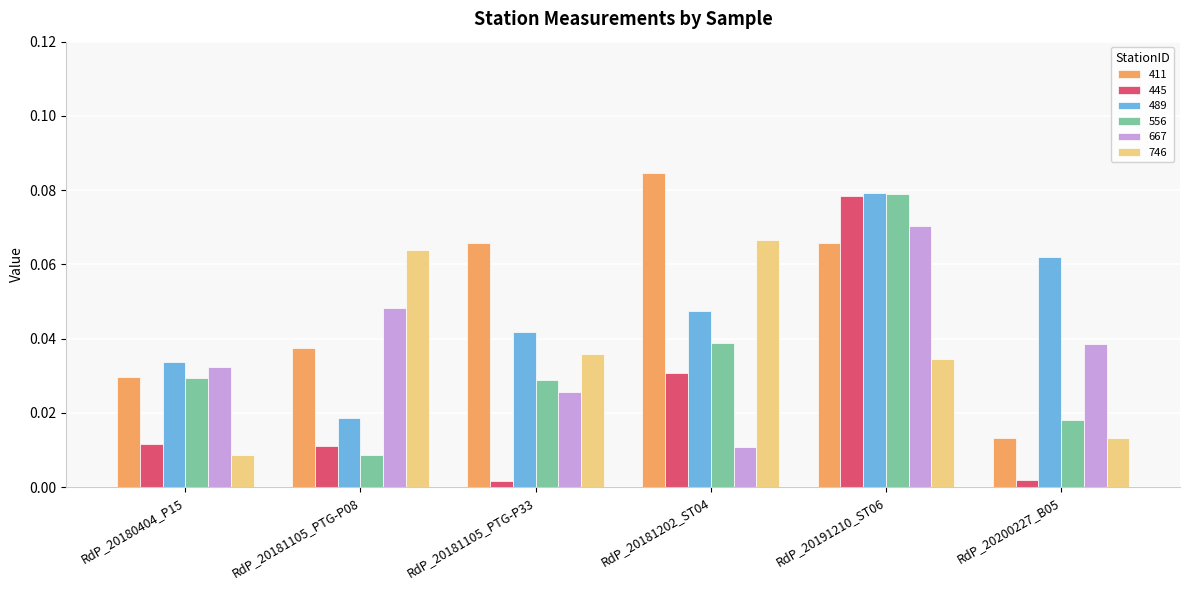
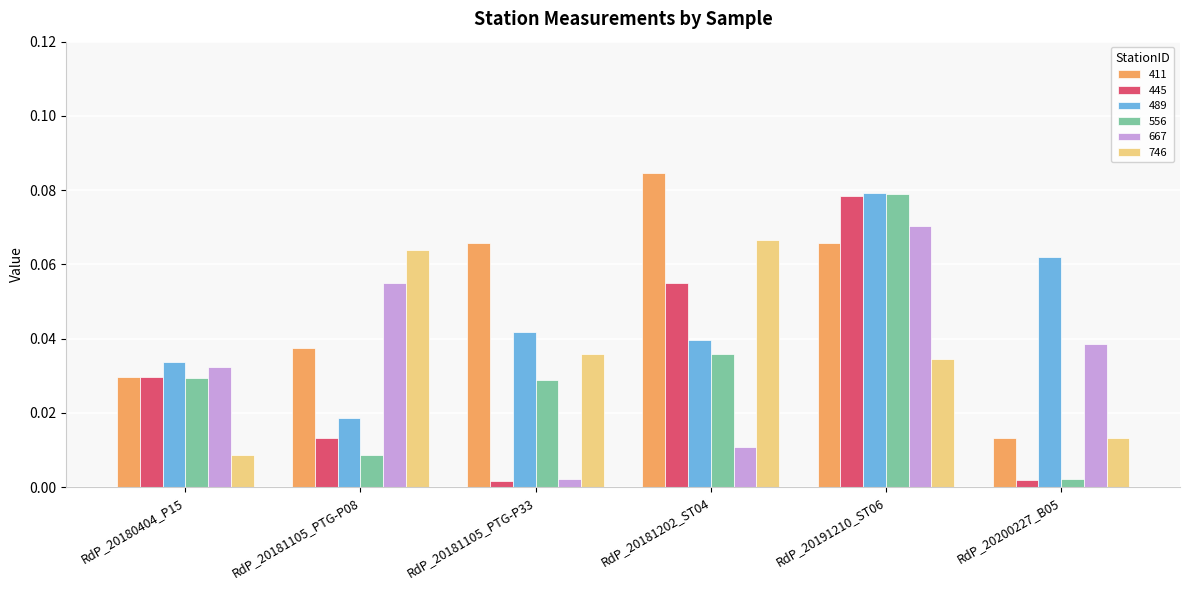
445, RdP_20180404_P15: 0.012 -> 0.030
445, RdP_20181105_PTG-P08: 0.011 -> 0.013
667, RdP_20181105_PTG-P08: 0.048 -> 0.055
667, RdP_20181105_PTG-P33: 0.026 -> 0.002
445, RdP_20181202_ST04: 0.031 -> 0.055
489, RdP_20181202_ST04: 0.047 -> 0.040
556, RdP_20181202_ST04: 0.039 -> 0.036
556, RdP_20200227_B05: 0.018 -> 0.002
